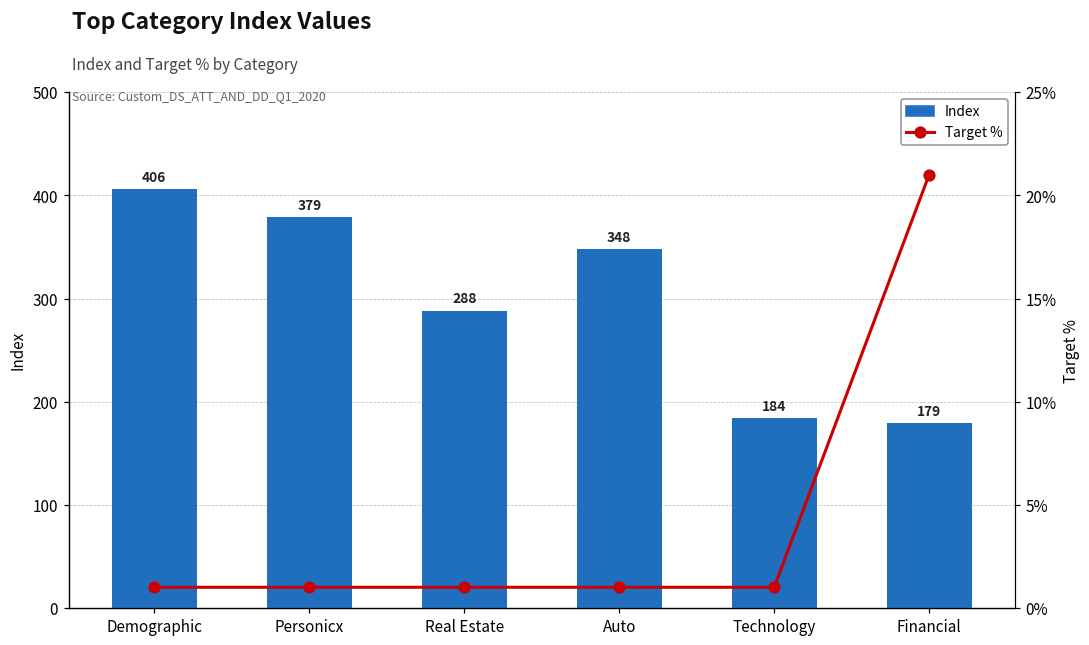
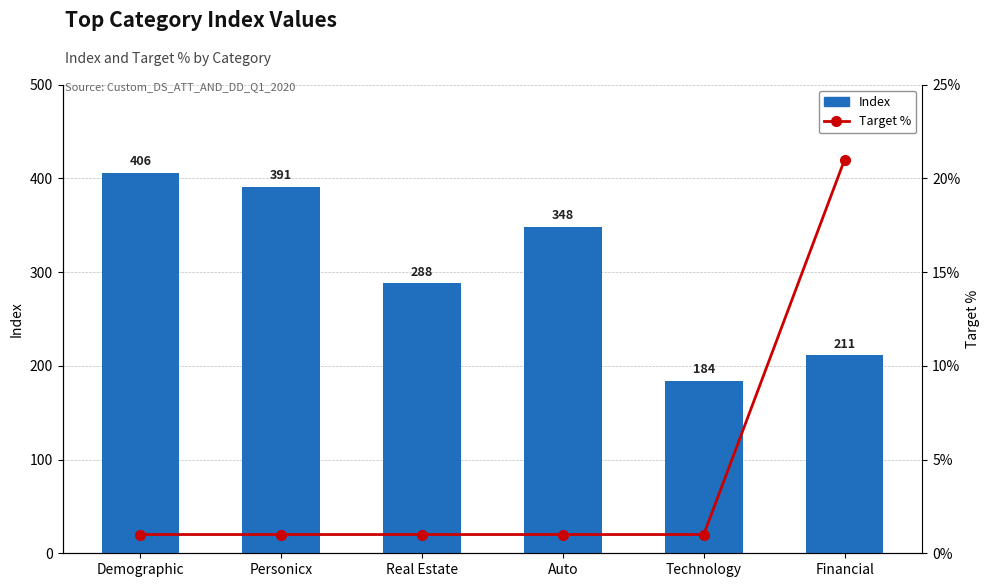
Index, Personicx: 379 -> 391
Index, Financial: 179 -> 211
